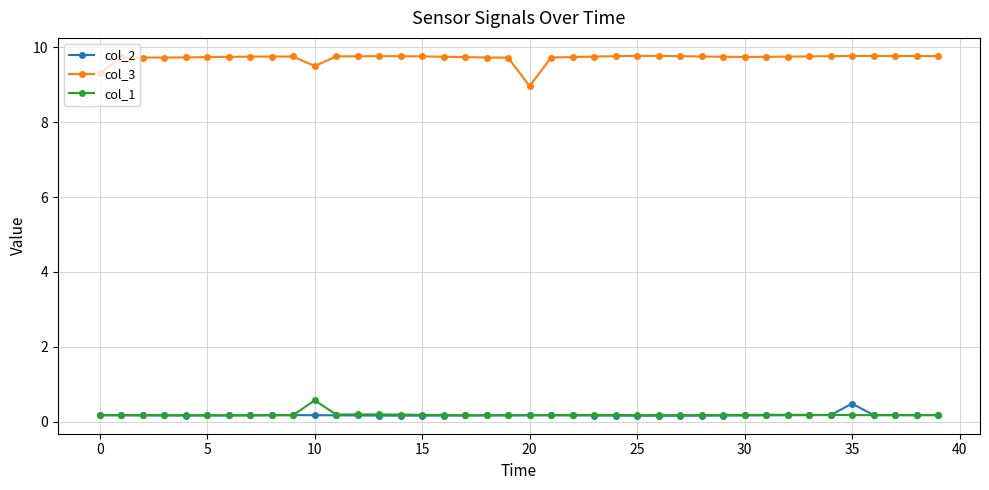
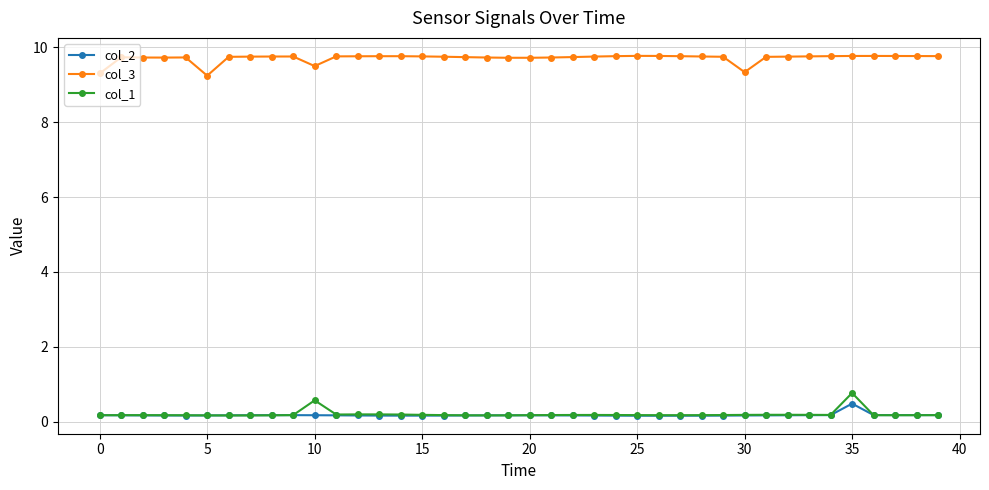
col_3, 5: 9.7 -> 9.2
col_3, 20: 9.0 -> 9.7
col_3, 30: 9.7 -> 9.3
col_1, 35: 0.2 -> 0.8
